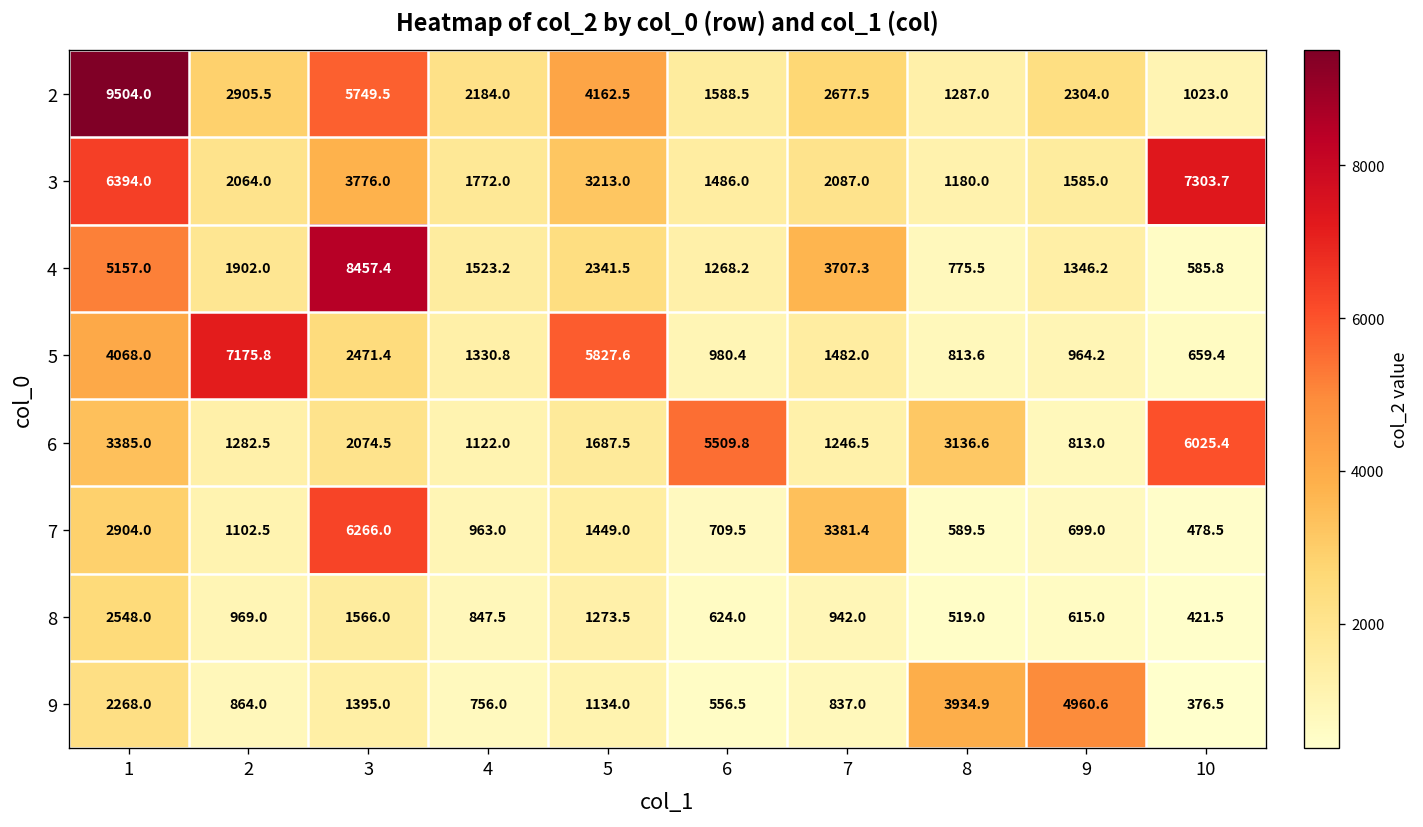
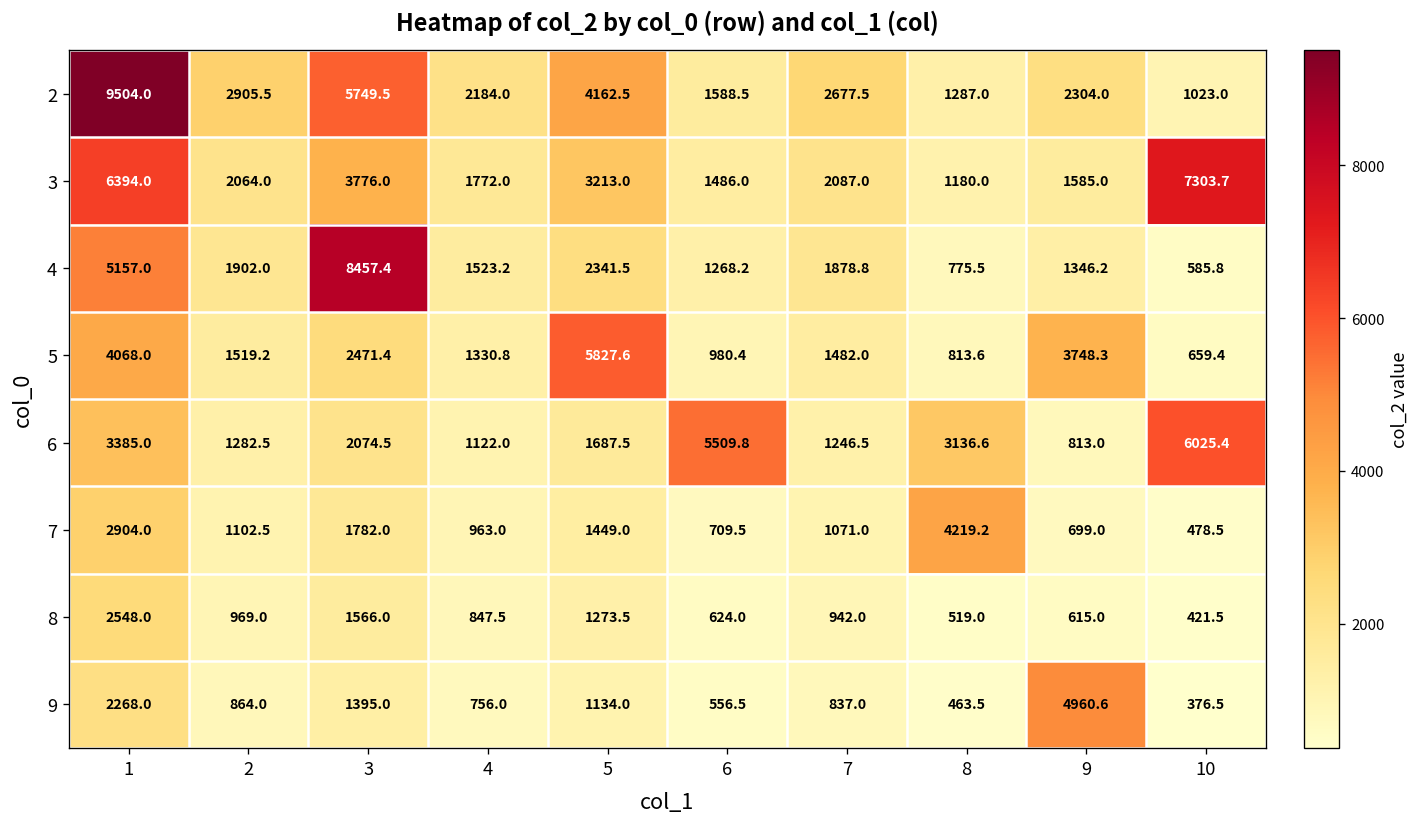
4, 7: 3707.3 -> 1878.8
5, 2: 7175.8 -> 1519.2
5, 9: 964.2 -> 3748.3
7, 3: 6266.0 -> 1782.0
7, 7: 3381.4 -> 1071.0
7, 8: 589.5 -> 4219.2
9, 8: 3934.9 -> 463.5
